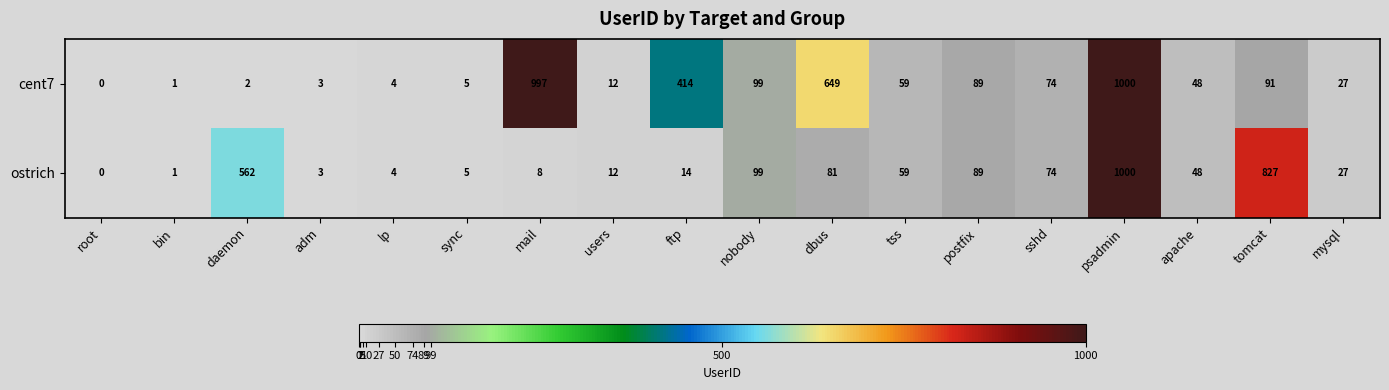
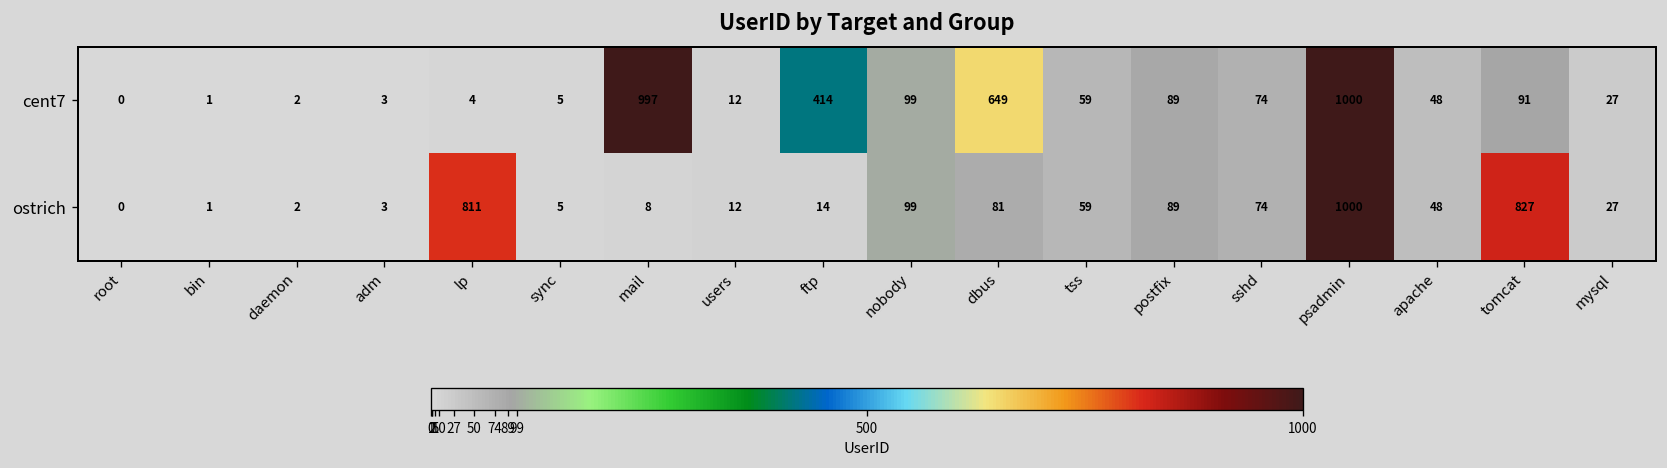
ostrich, daemon: 562 -> 2
ostrich, lp: 4 -> 811
